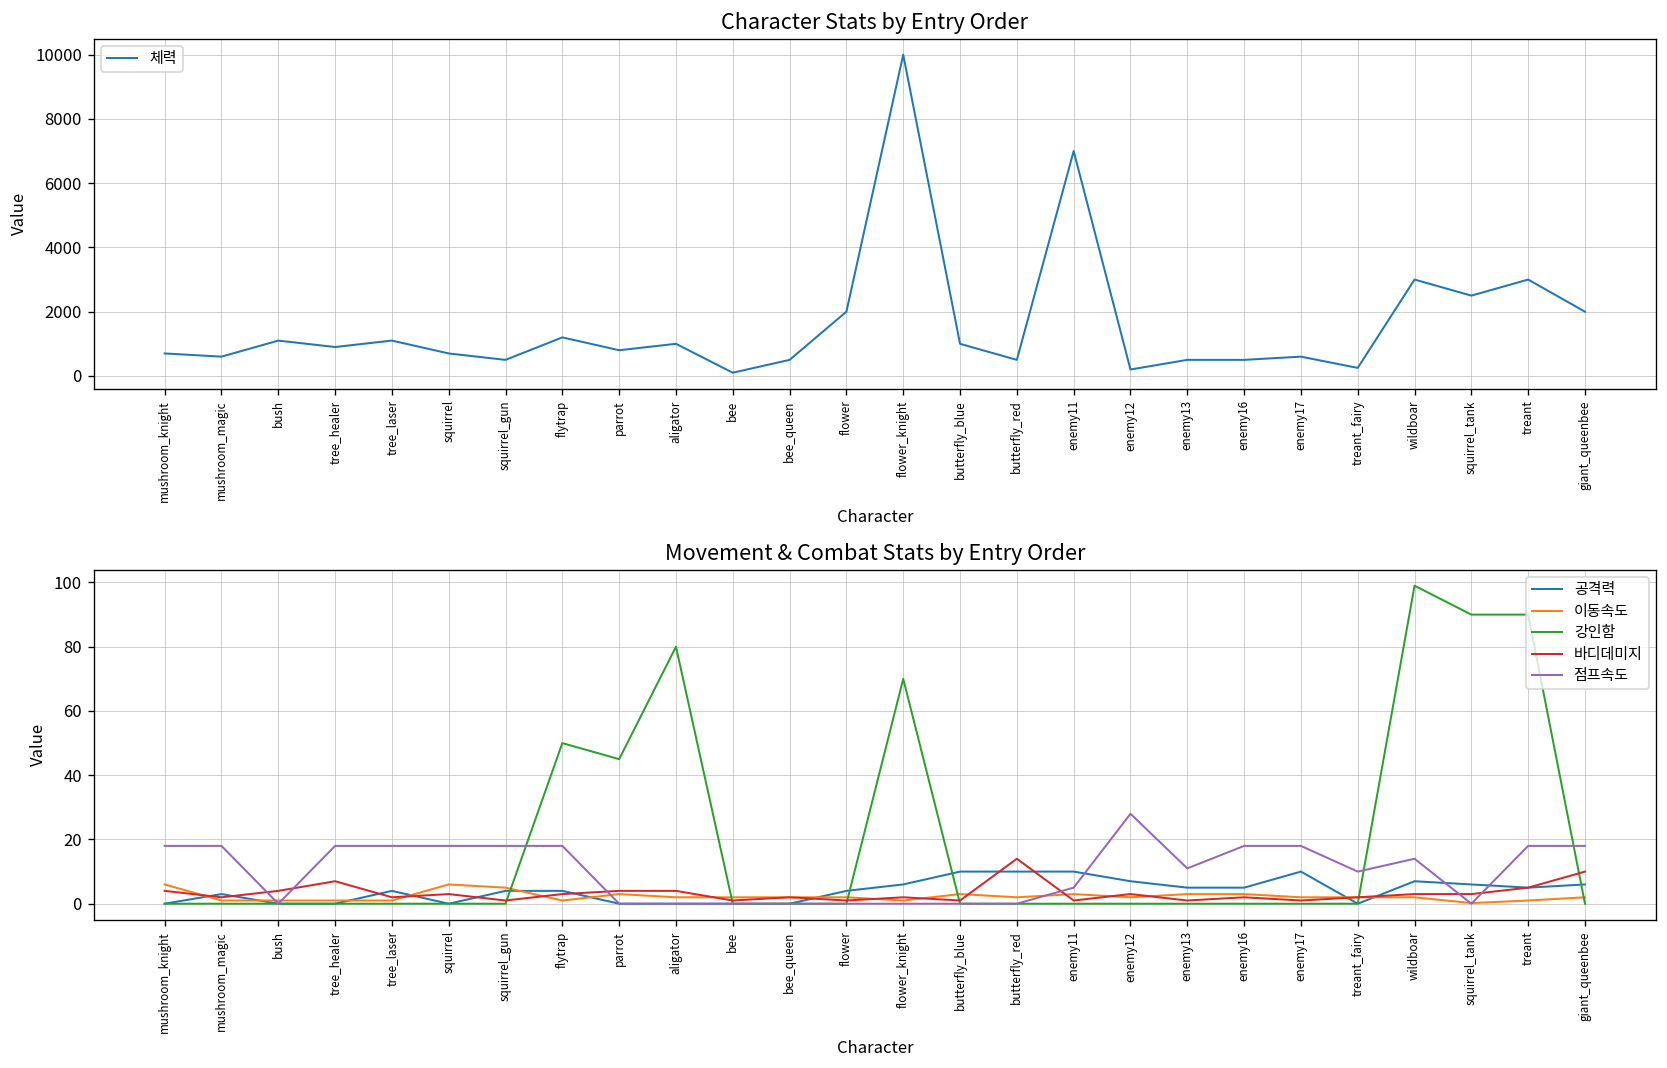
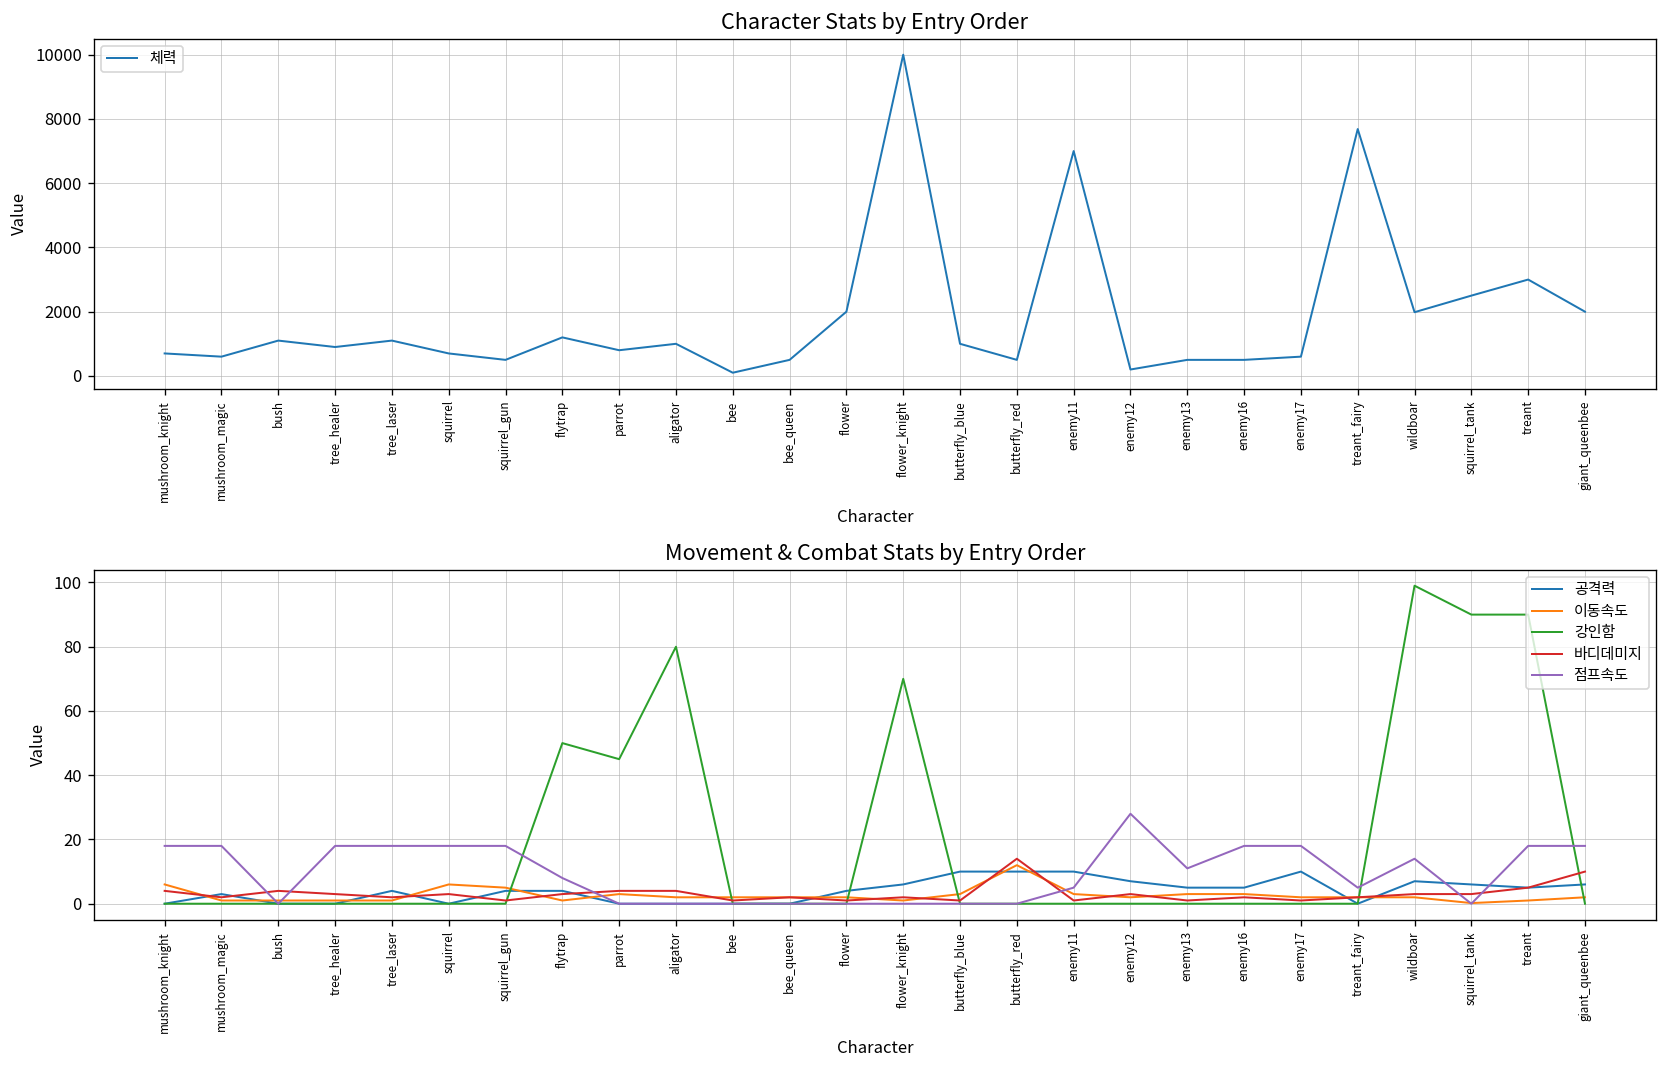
Character Stats by Entry Order, treant_fairy: 300 -> 7700
Character Stats by Entry Order, wildboar: 3000 -> 2000
Movement & Combat Stats by Entry Order, 바디데미지, tree_healer: 7 -> 3
Movement & Combat Stats by Entry Order, 점프속도, flytrap: 18 -> 8
Movement & Combat Stats by Entry Order, 이동속도, butterfly_red: 2 -> 12
Movement & Combat Stats by Entry Order, 점프속도, treant_fairy: 10 -> 5
